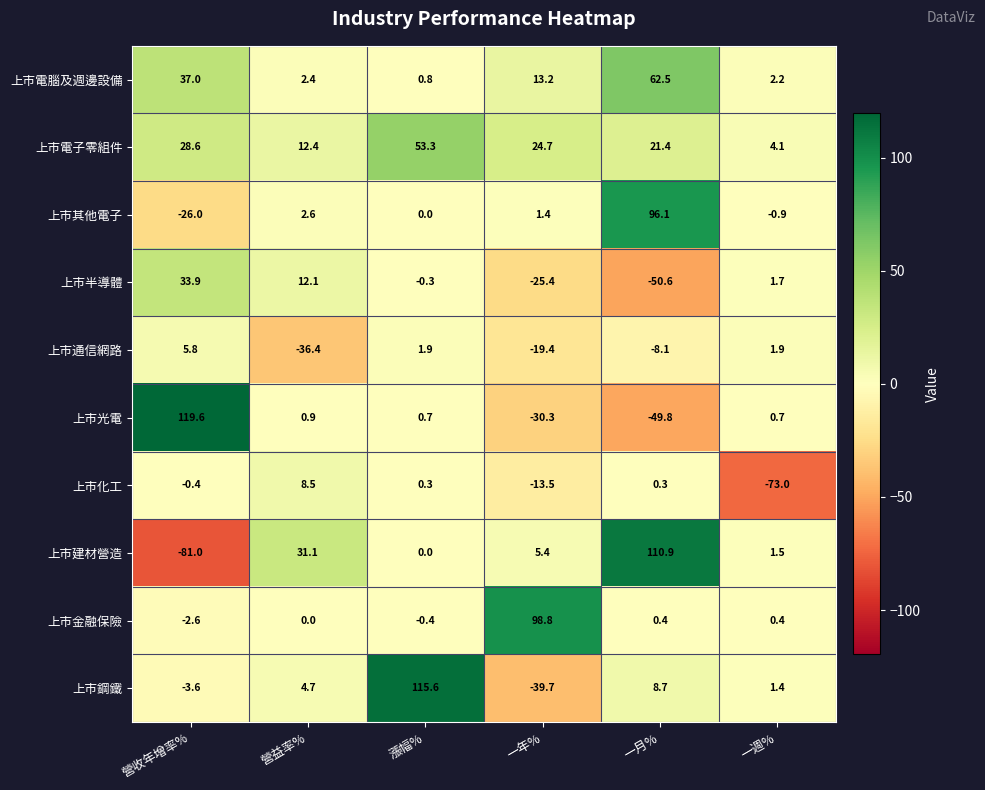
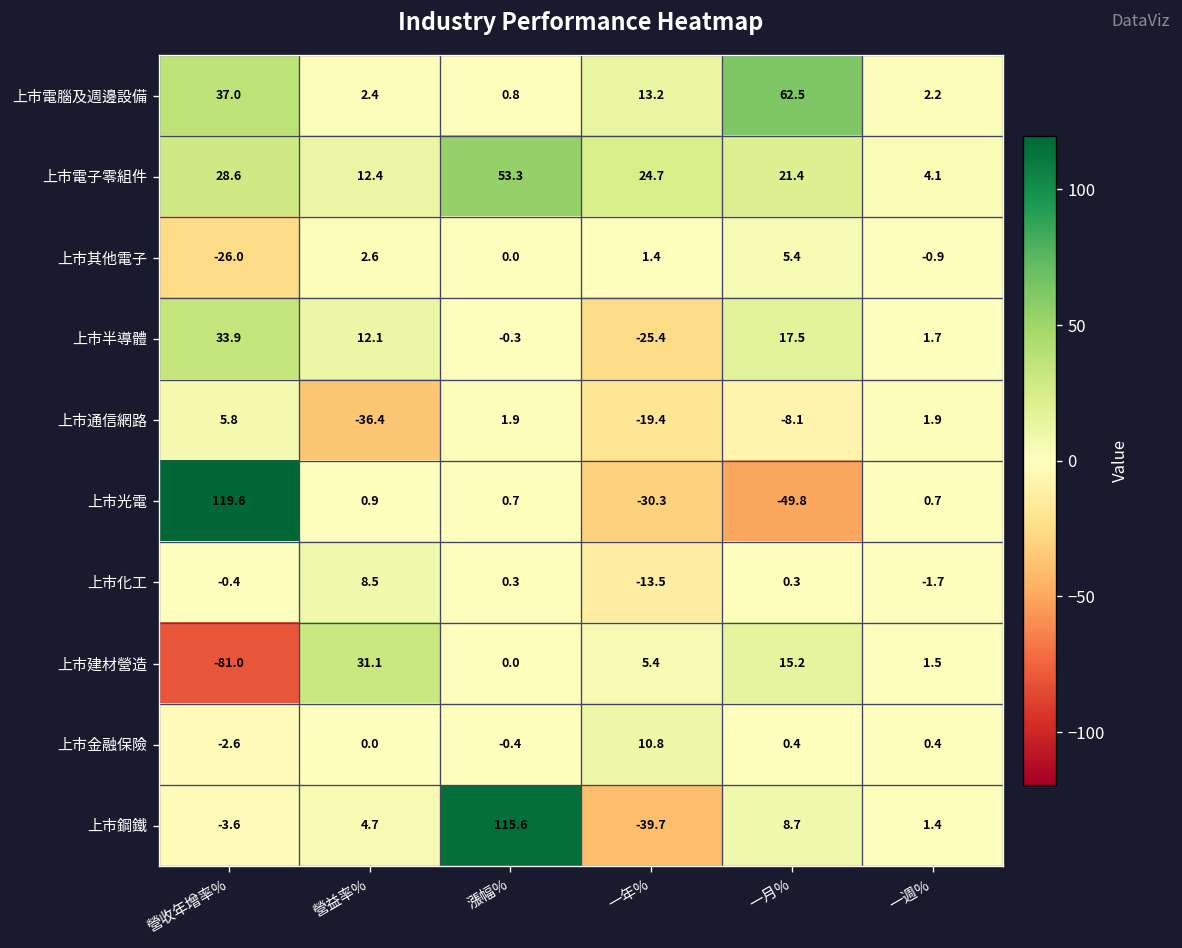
上市其他電子, 一月%: 96.1 -> 5.4
上市半導體, 一月%: -50.6 -> 17.5
上市化工, 一週%: -73.0 -> -1.7
上市建材營造, 一月%: 110.9 -> 15.2
上市金融保險, 一年%: 98.8 -> 10.8
